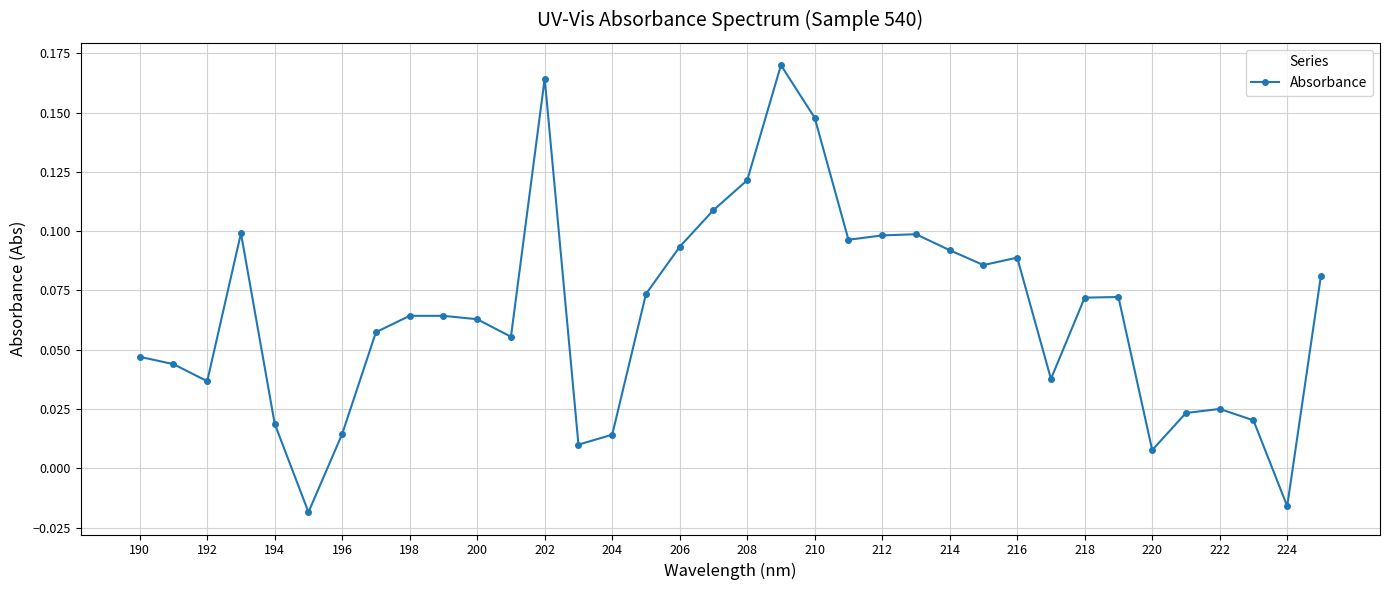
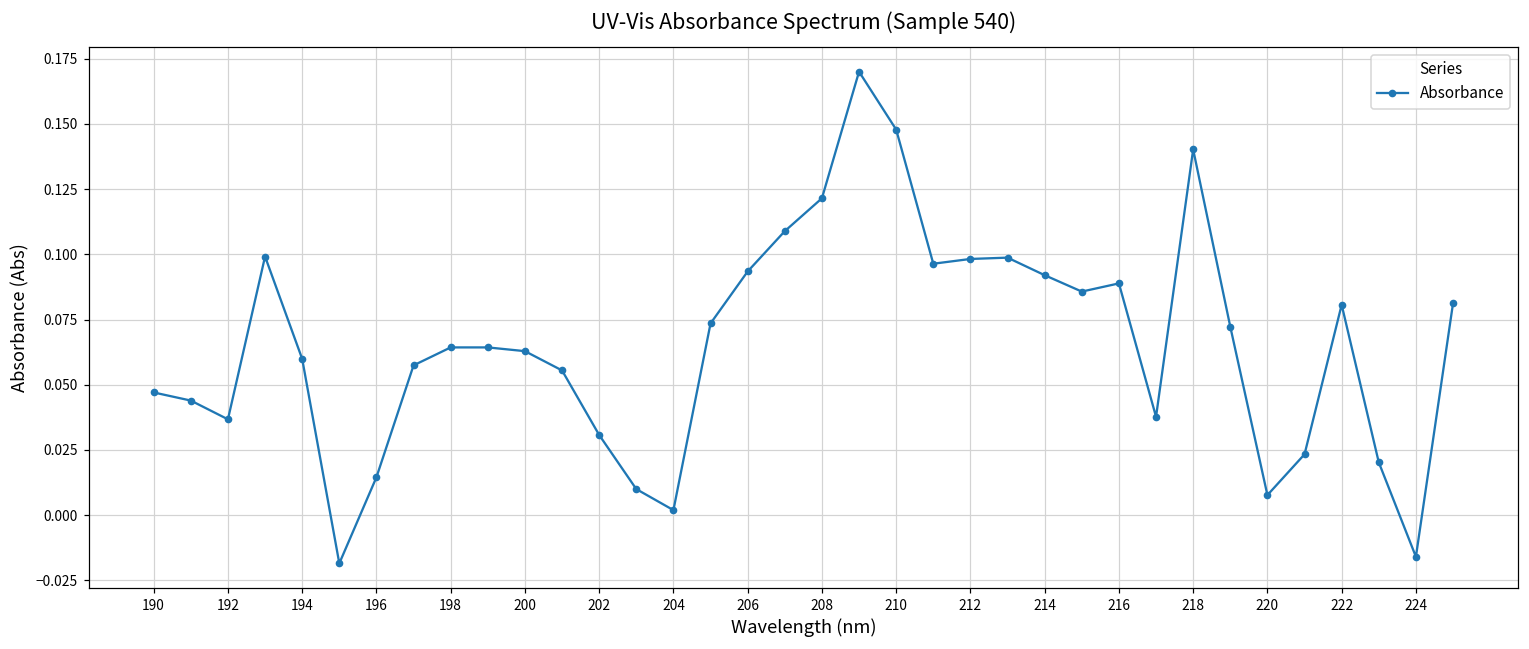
194: 0.019 -> 0.060
202: 0.164 -> 0.031
204: 0.014 -> 0.002
218: 0.072 -> 0.140
222: 0.025 -> 0.081
